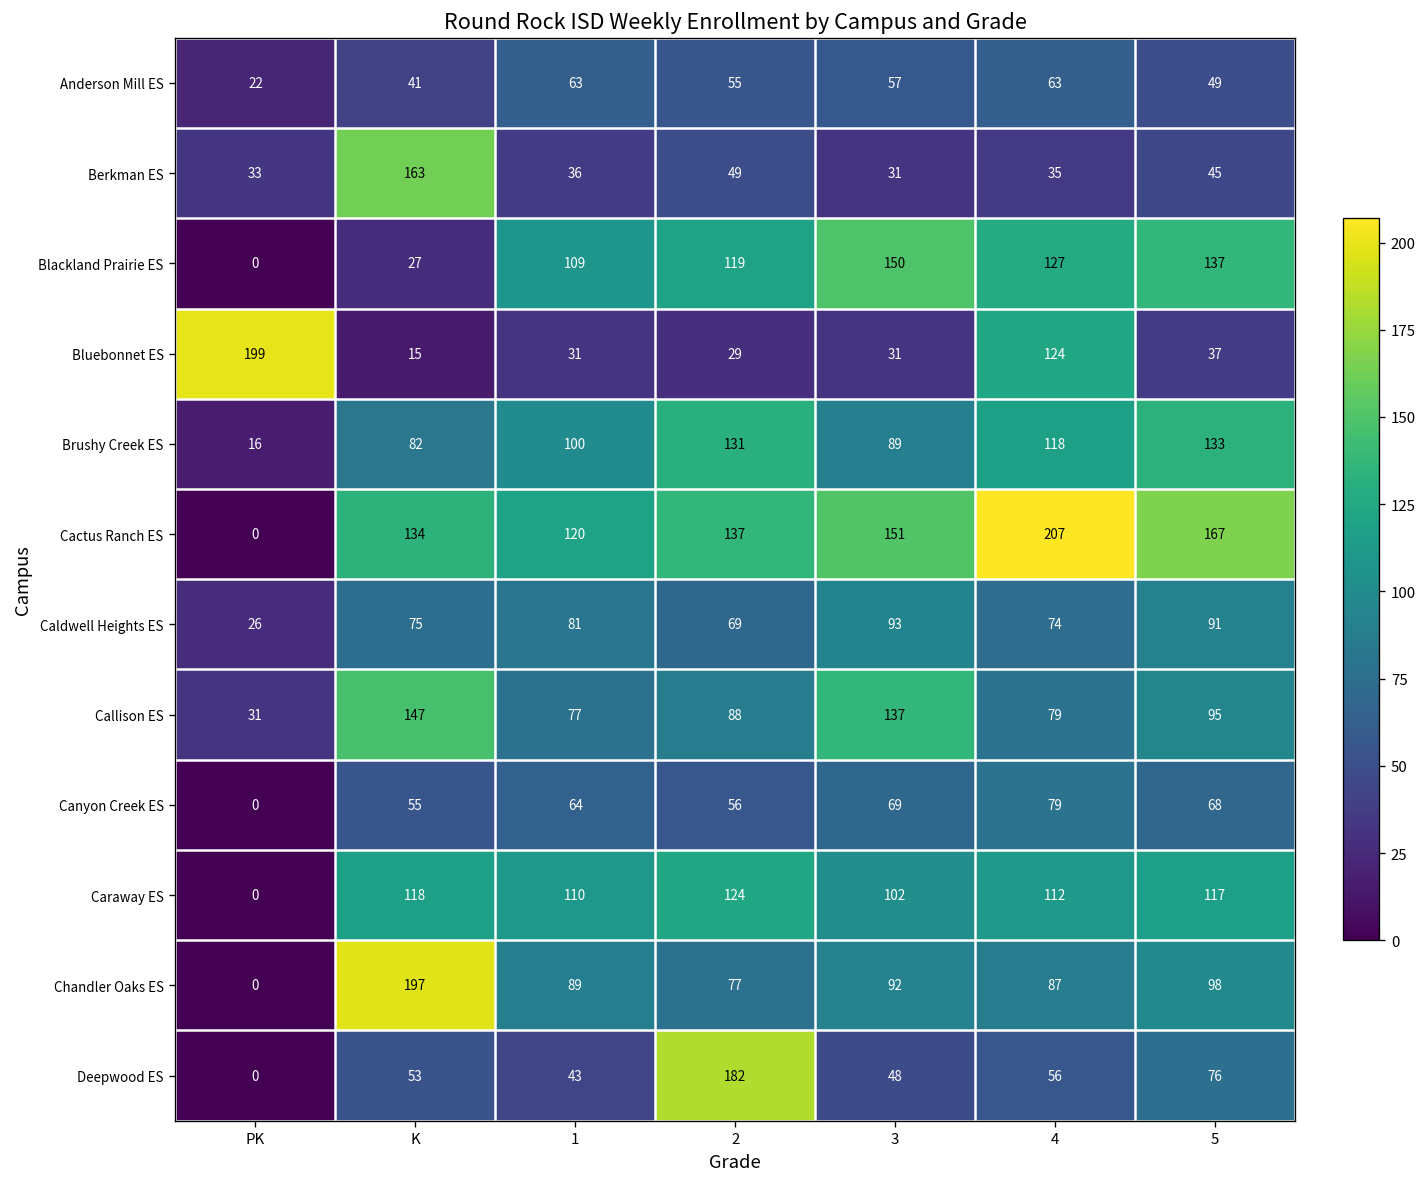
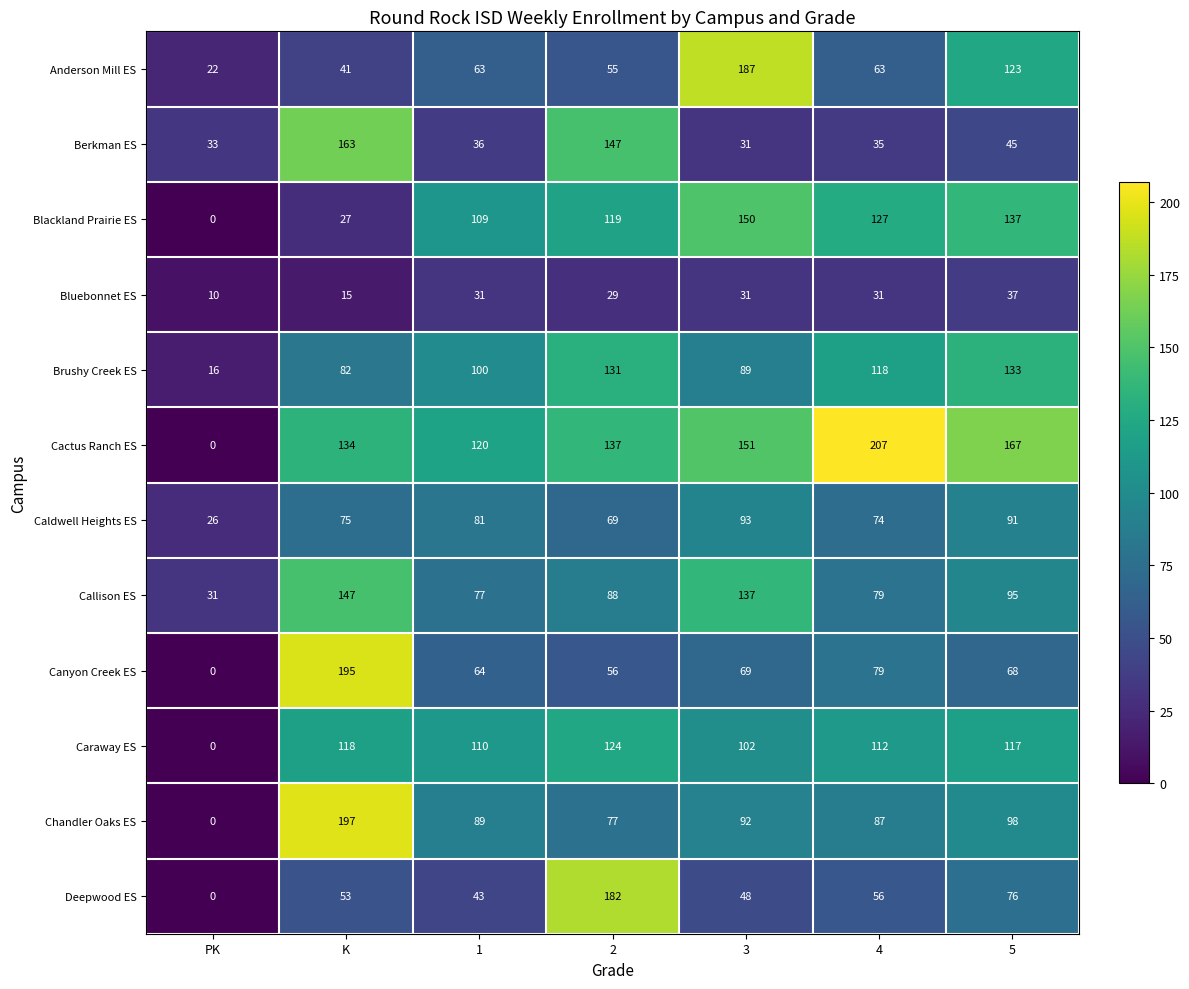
Anderson Mill ES, 3: 57 -> 187
Anderson Mill ES, 5: 49 -> 123
Berkman ES, 2: 49 -> 147
Bluebonnet ES, PK: 199 -> 10
Bluebonnet ES, 4: 124 -> 31
Canyon Creek ES, K: 55 -> 195
